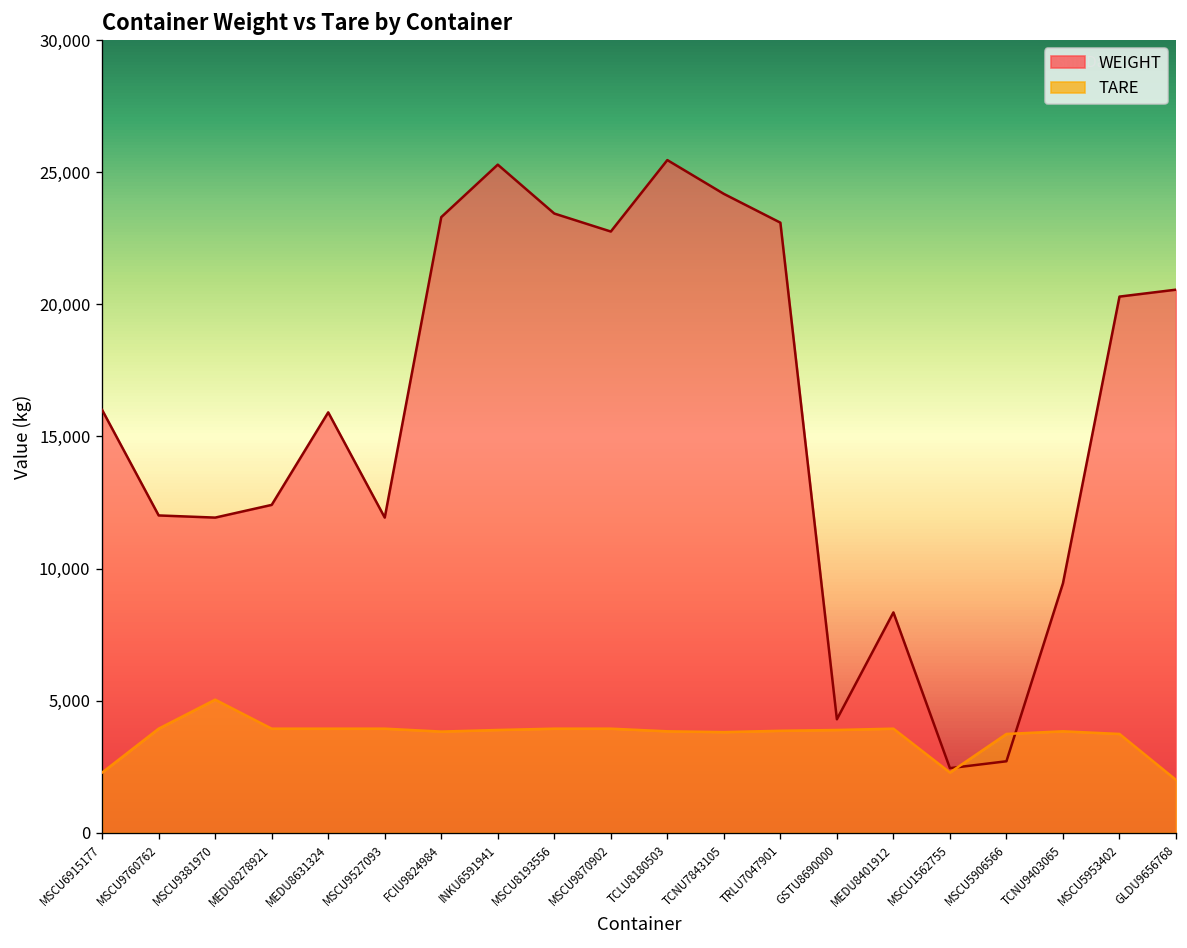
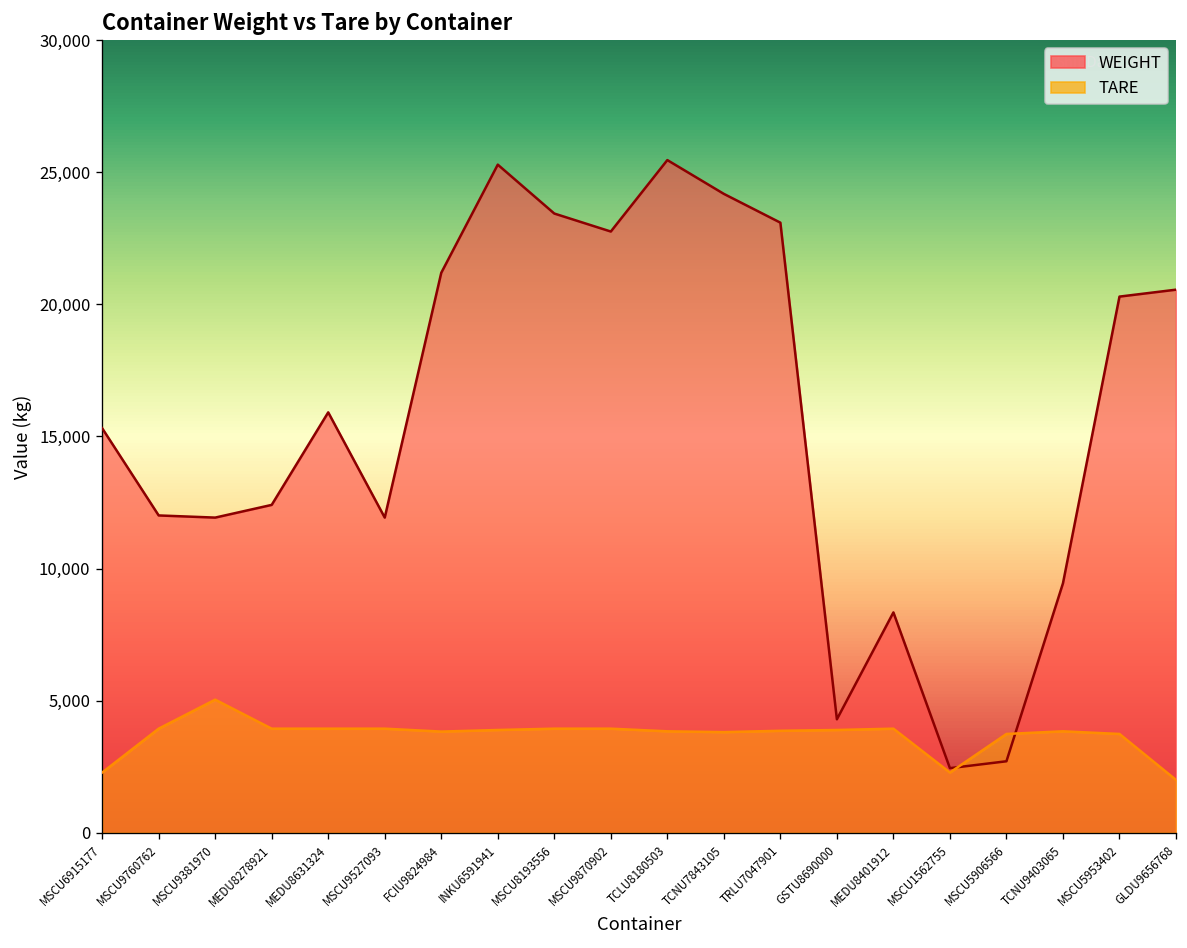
WEIGHT, MSCU6915177: 16,000 -> 15,300
WEIGHT, FCIU9824984: 23,300 -> 21,200
